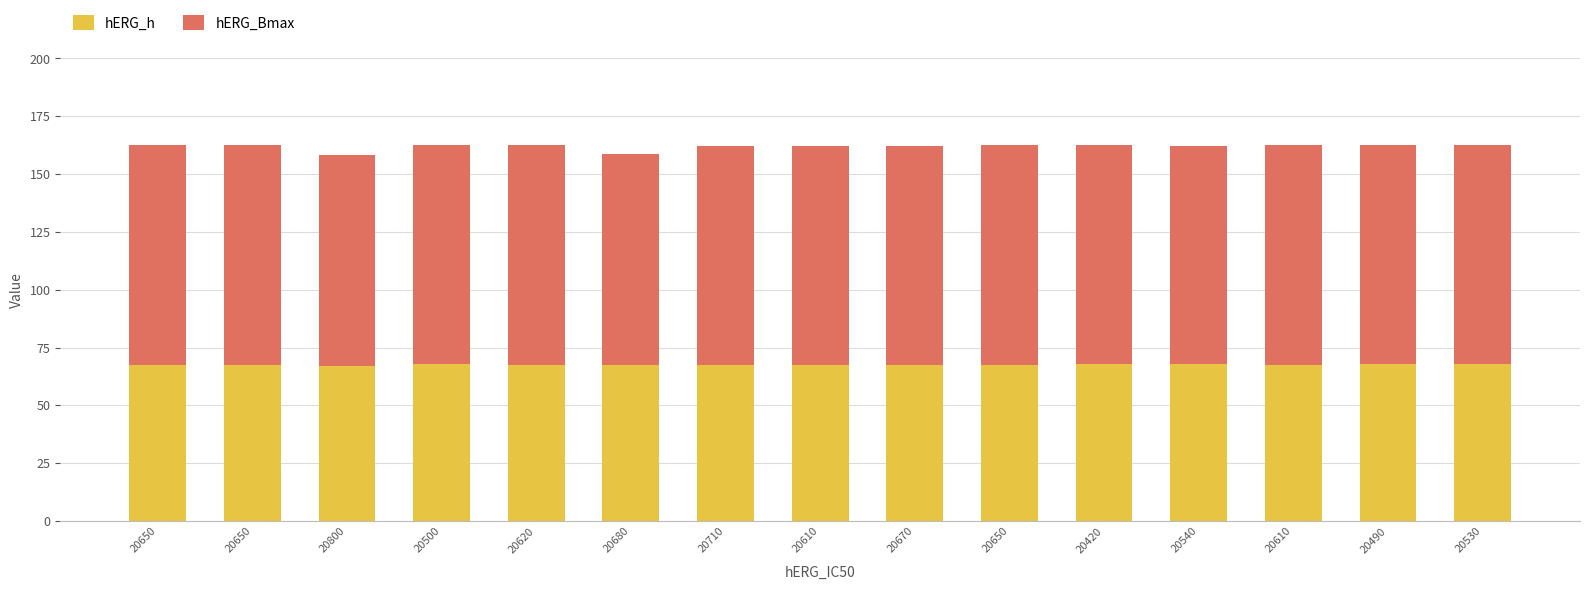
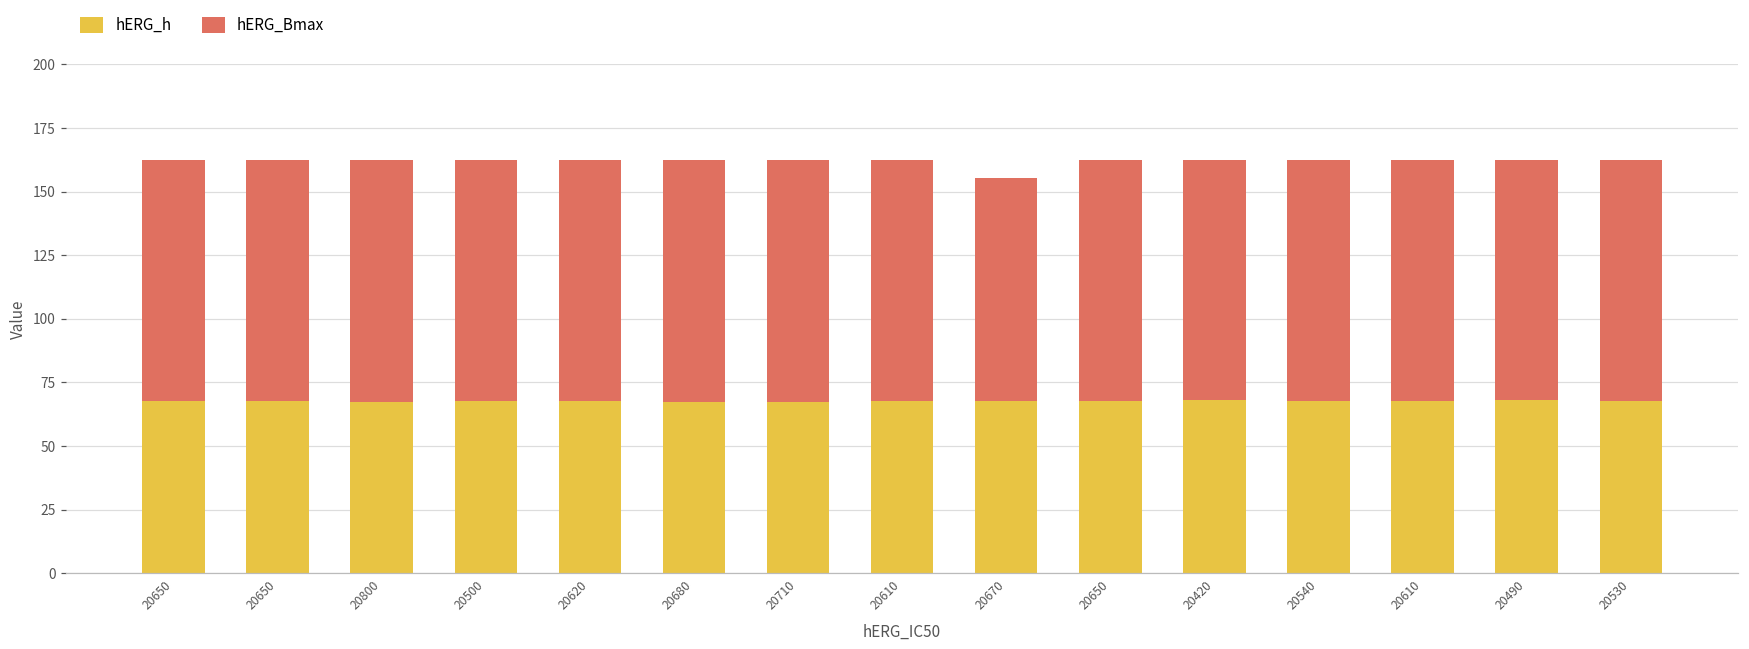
hERG_Bmax, 20800: 91 -> 95
hERG_Bmax, 20680: 91 -> 95
hERG_Bmax, 20670: 95 -> 88
